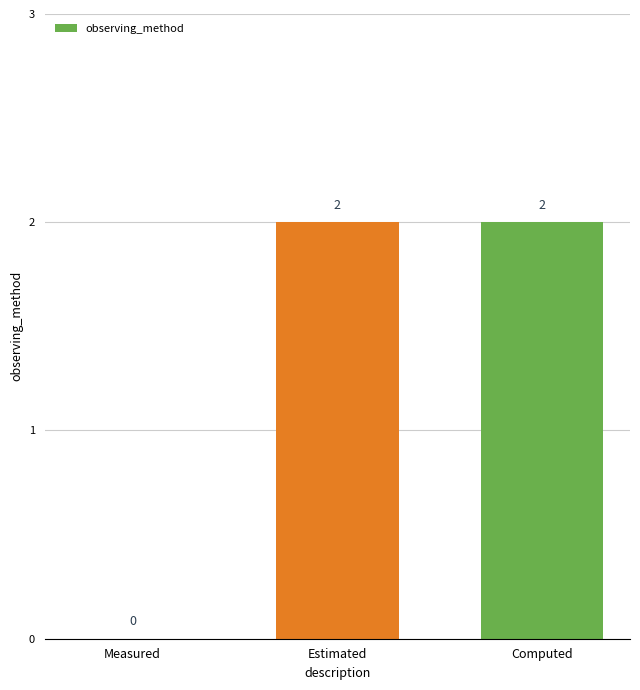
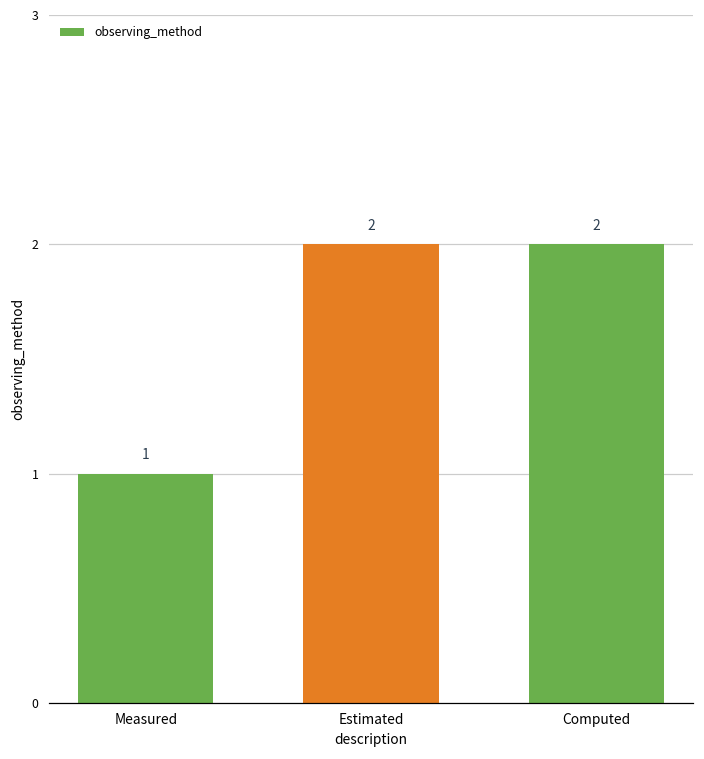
Measured: 0 -> 1
